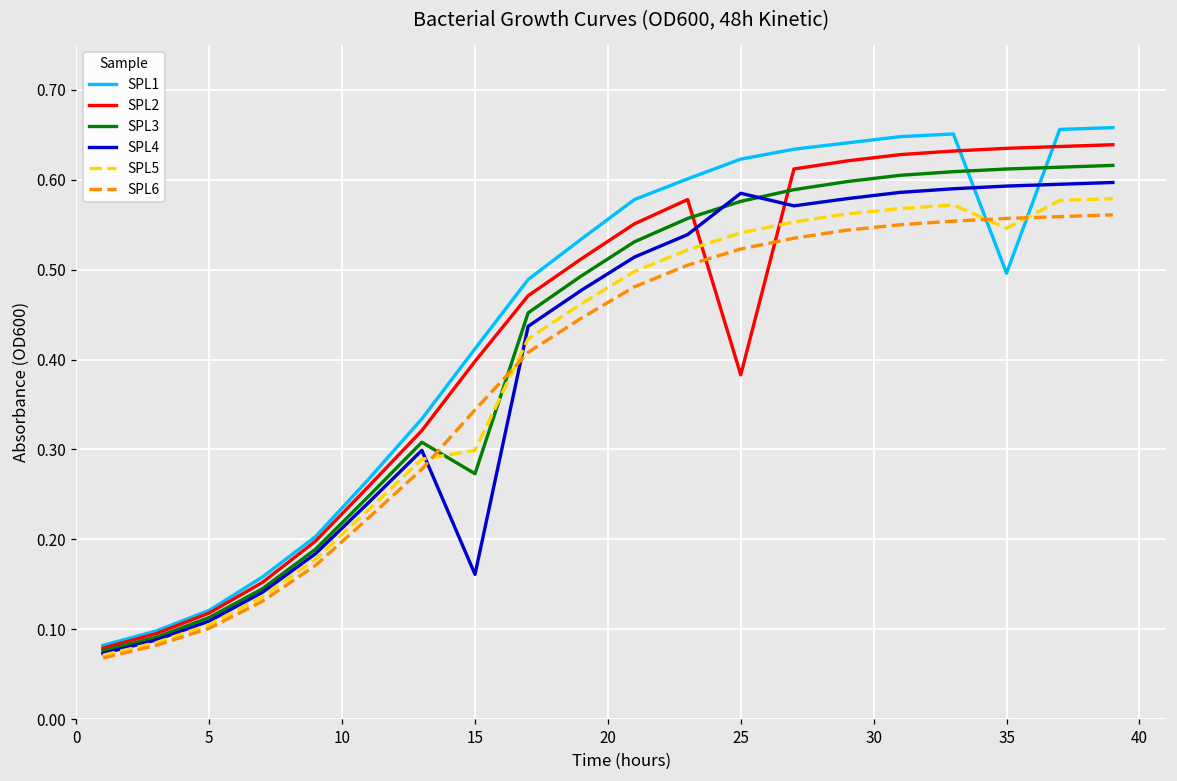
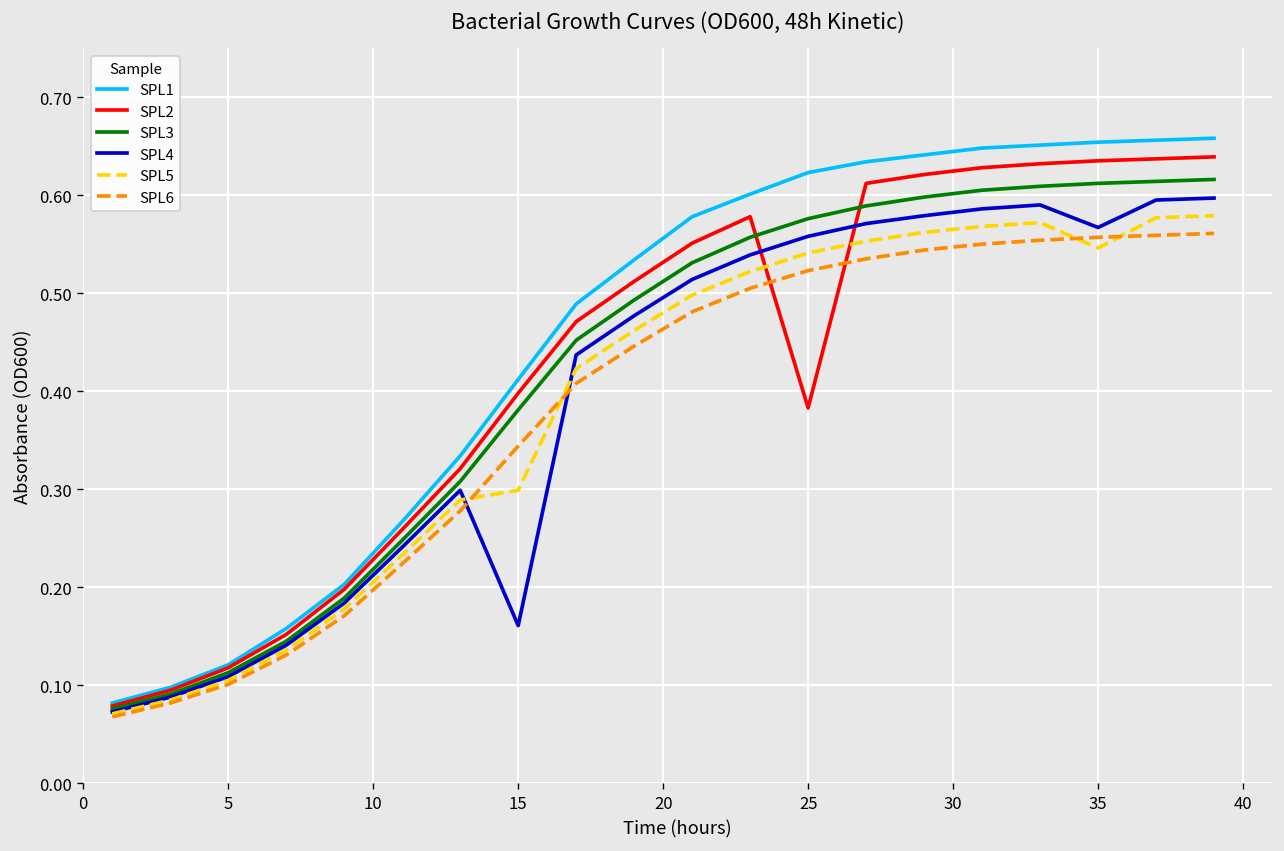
SPL3, 15: 0.27 -> 0.38
SPL4, 25: 0.59 -> 0.56
SPL1, 35: 0.50 -> 0.65
SPL4, 35: 0.59 -> 0.57
